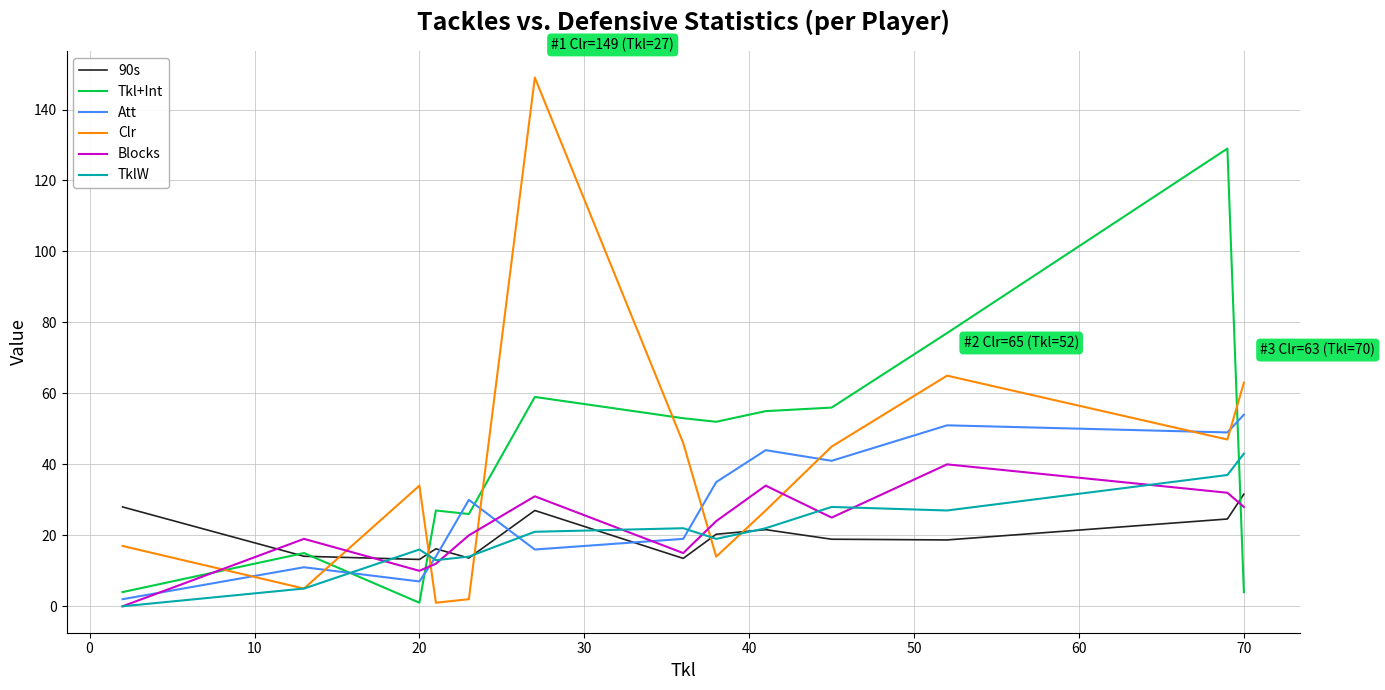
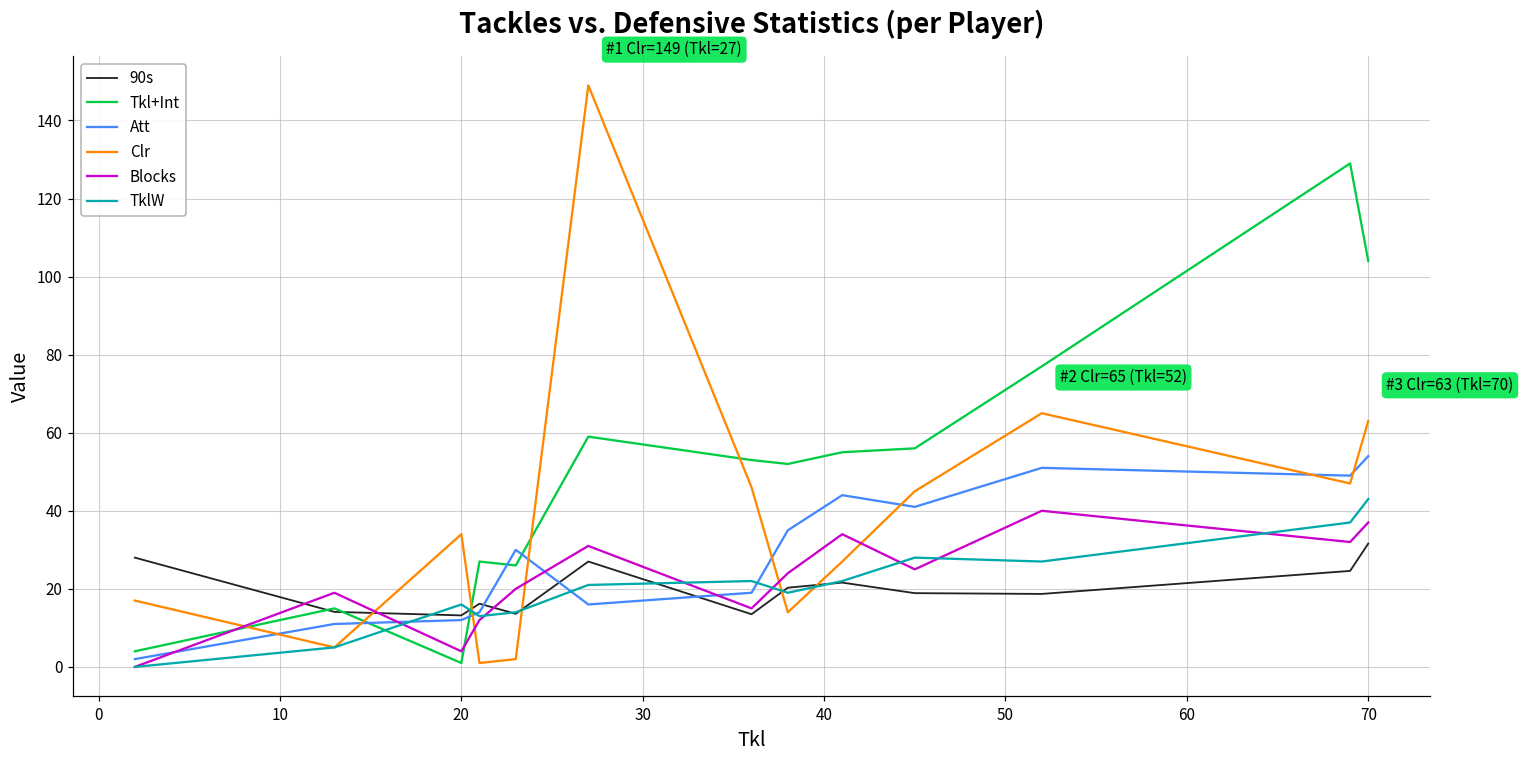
Att, 20: 7 -> 12
Blocks, 20: 10 -> 4
Tkl+Int, 70: 4 -> 104
Blocks, 70: 28 -> 37
